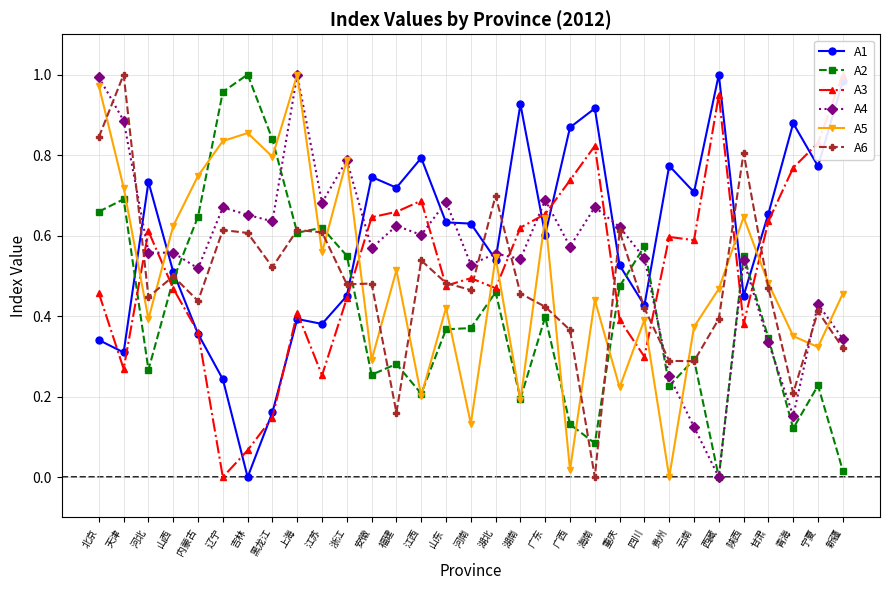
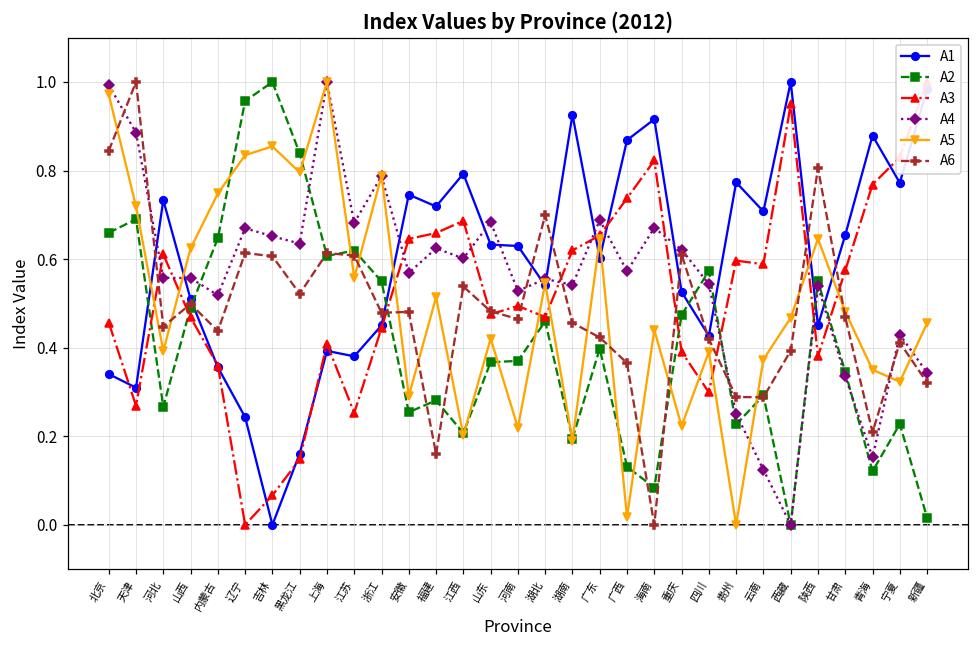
A5, 河南: 0.13 -> 0.22
A3, 甘肃: 0.64 -> 0.57
